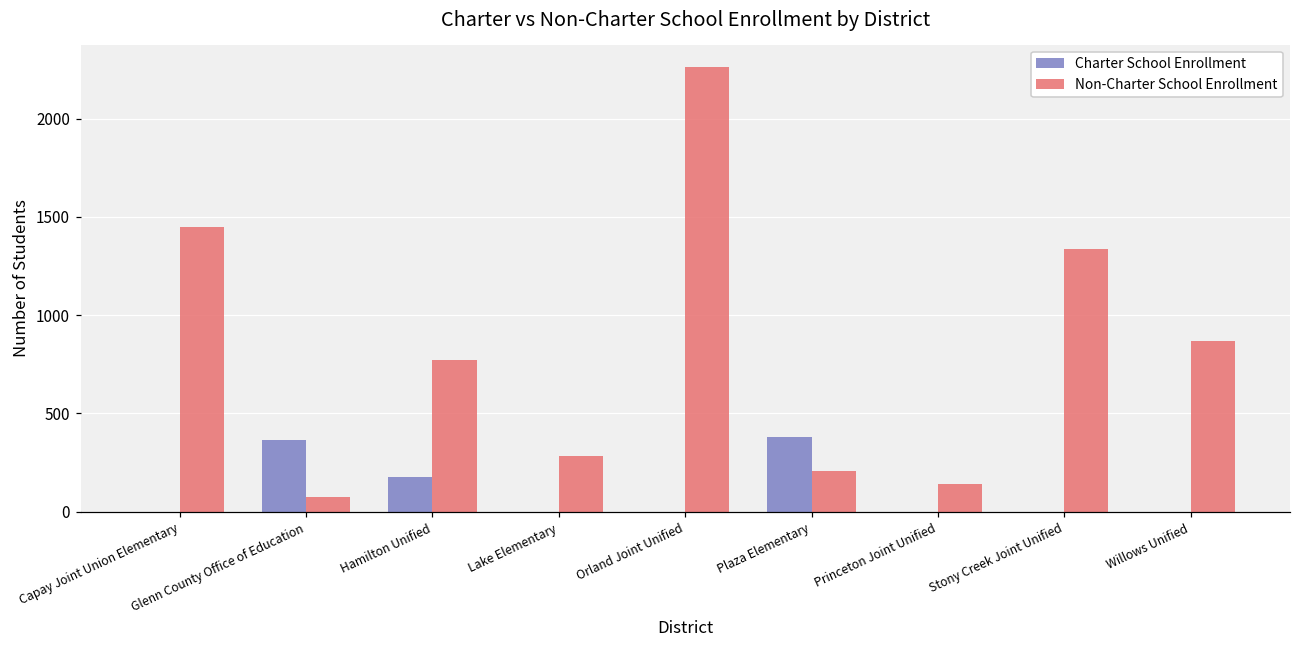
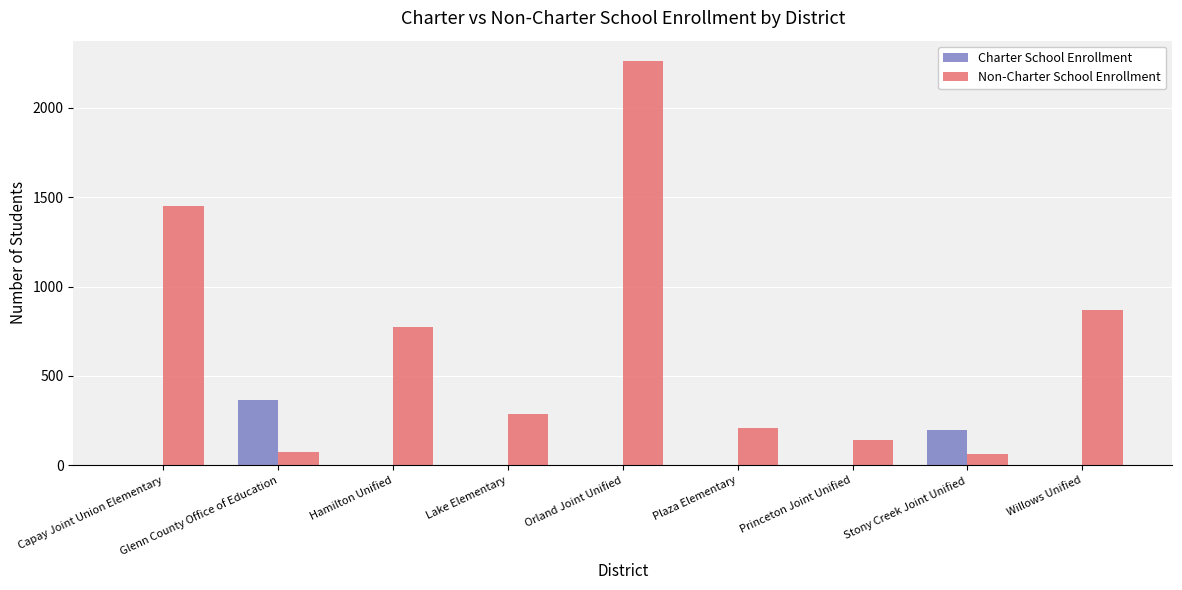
Charter School Enrollment, Hamilton Unified: 180 -> 0
Charter School Enrollment, Plaza Elementary: 380 -> 0
Charter School Enrollment, Stony Creek Joint Unified: 0 -> 200
Non-Charter School Enrollment, Stony Creek Joint Unified: 1340 -> 60
